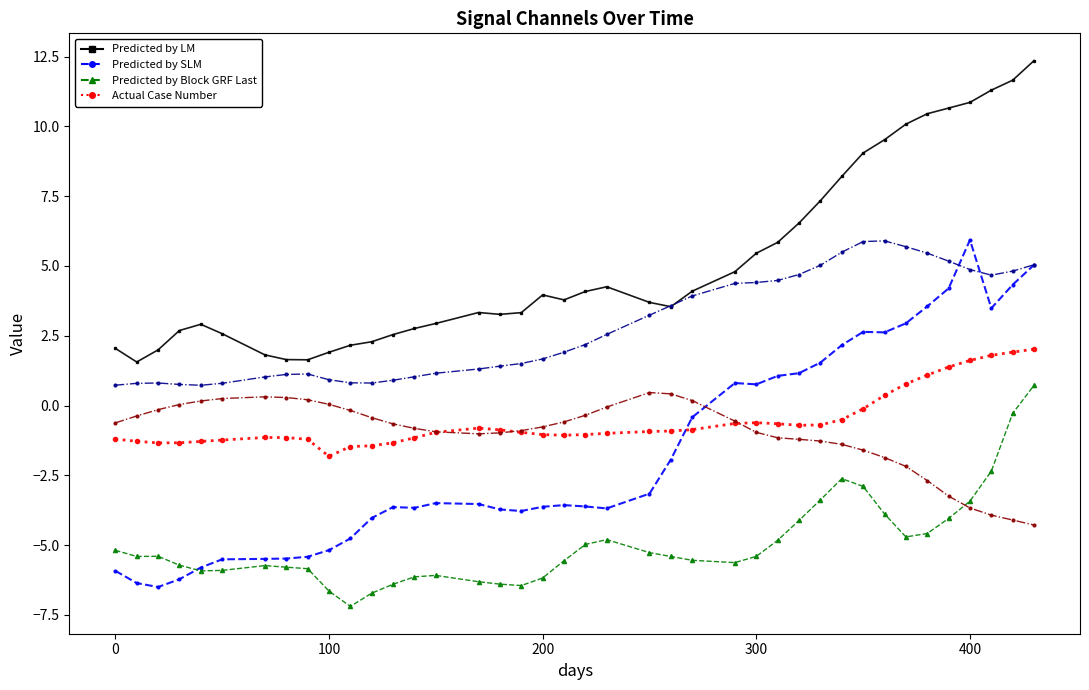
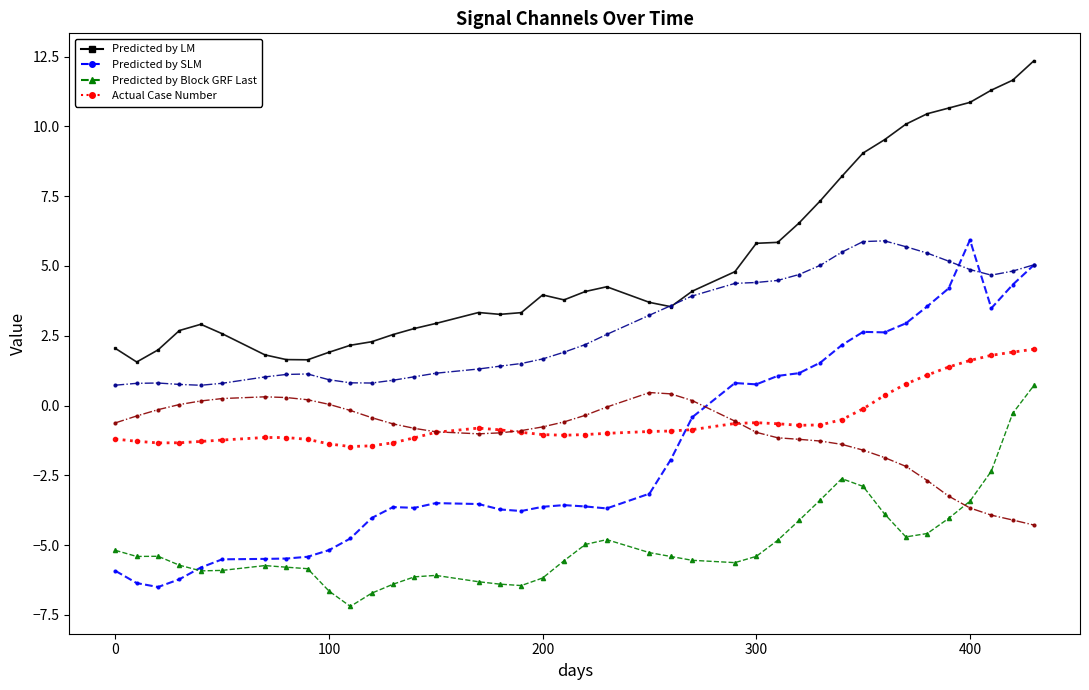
Actual Case Number, 100: -1.8 -> -1.4
Predicted by LM, 300: 5.5 -> 5.8
